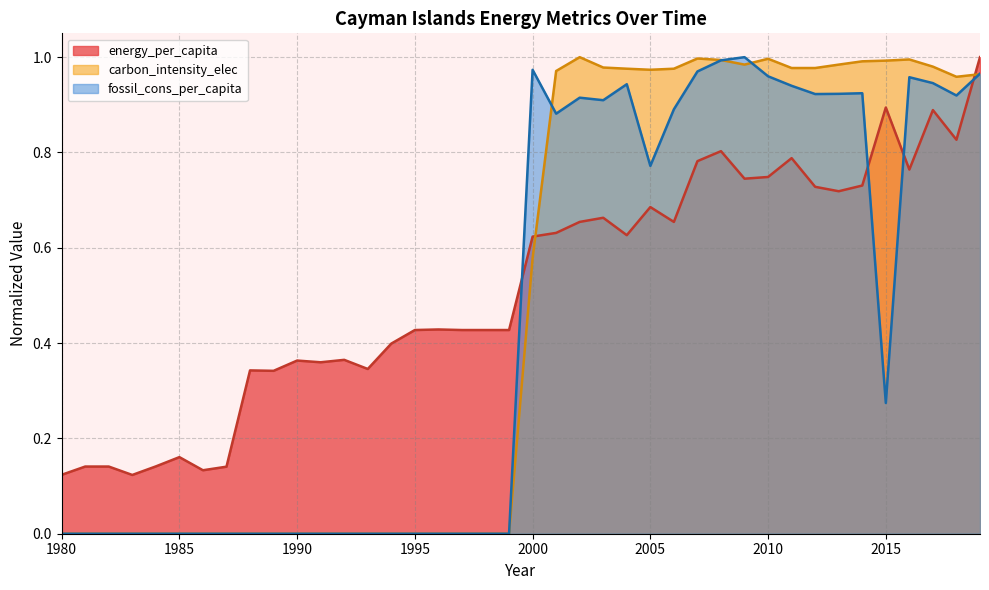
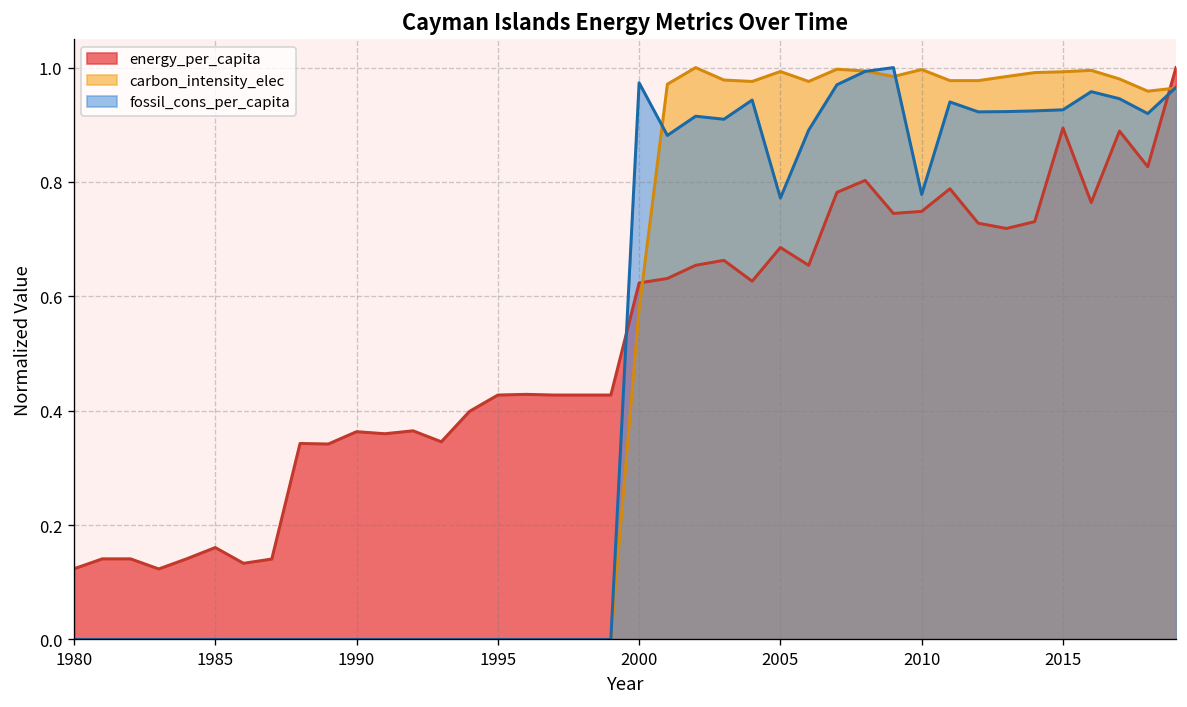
carbon_intensity_elec, 2005: 0.97 -> 0.99
fossil_cons_per_capita, 2010: 0.96 -> 0.78
fossil_cons_per_capita, 2015: 0.27 -> 0.93
